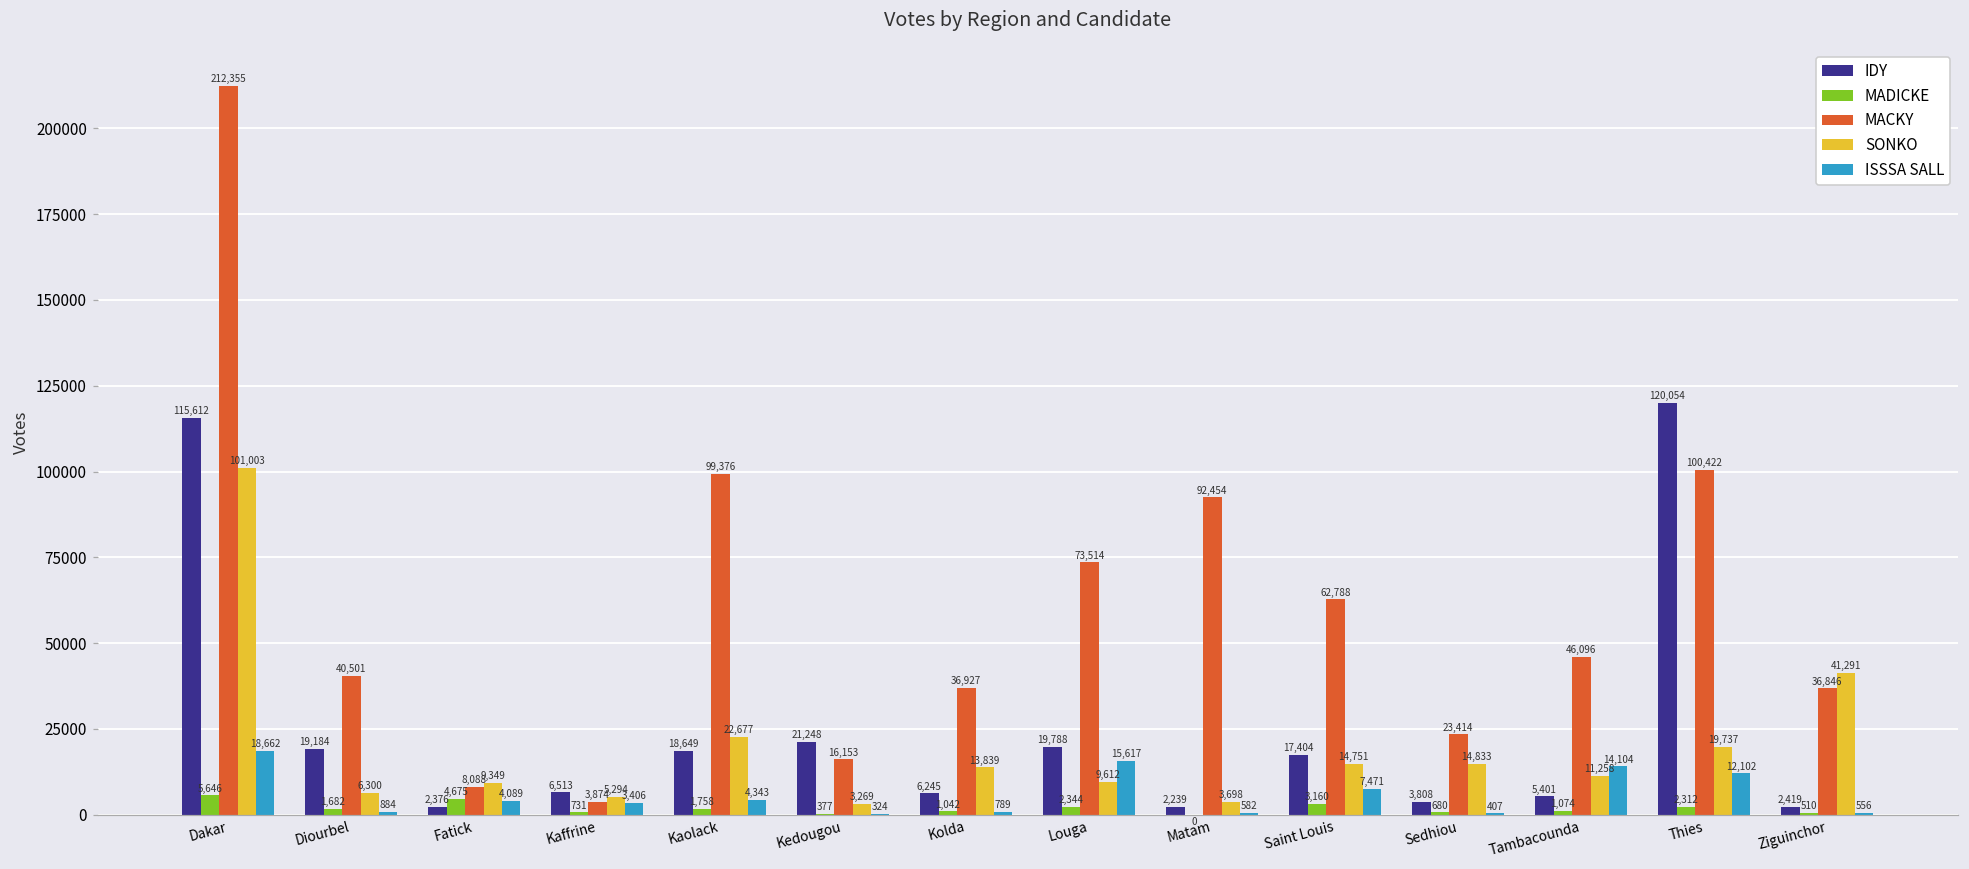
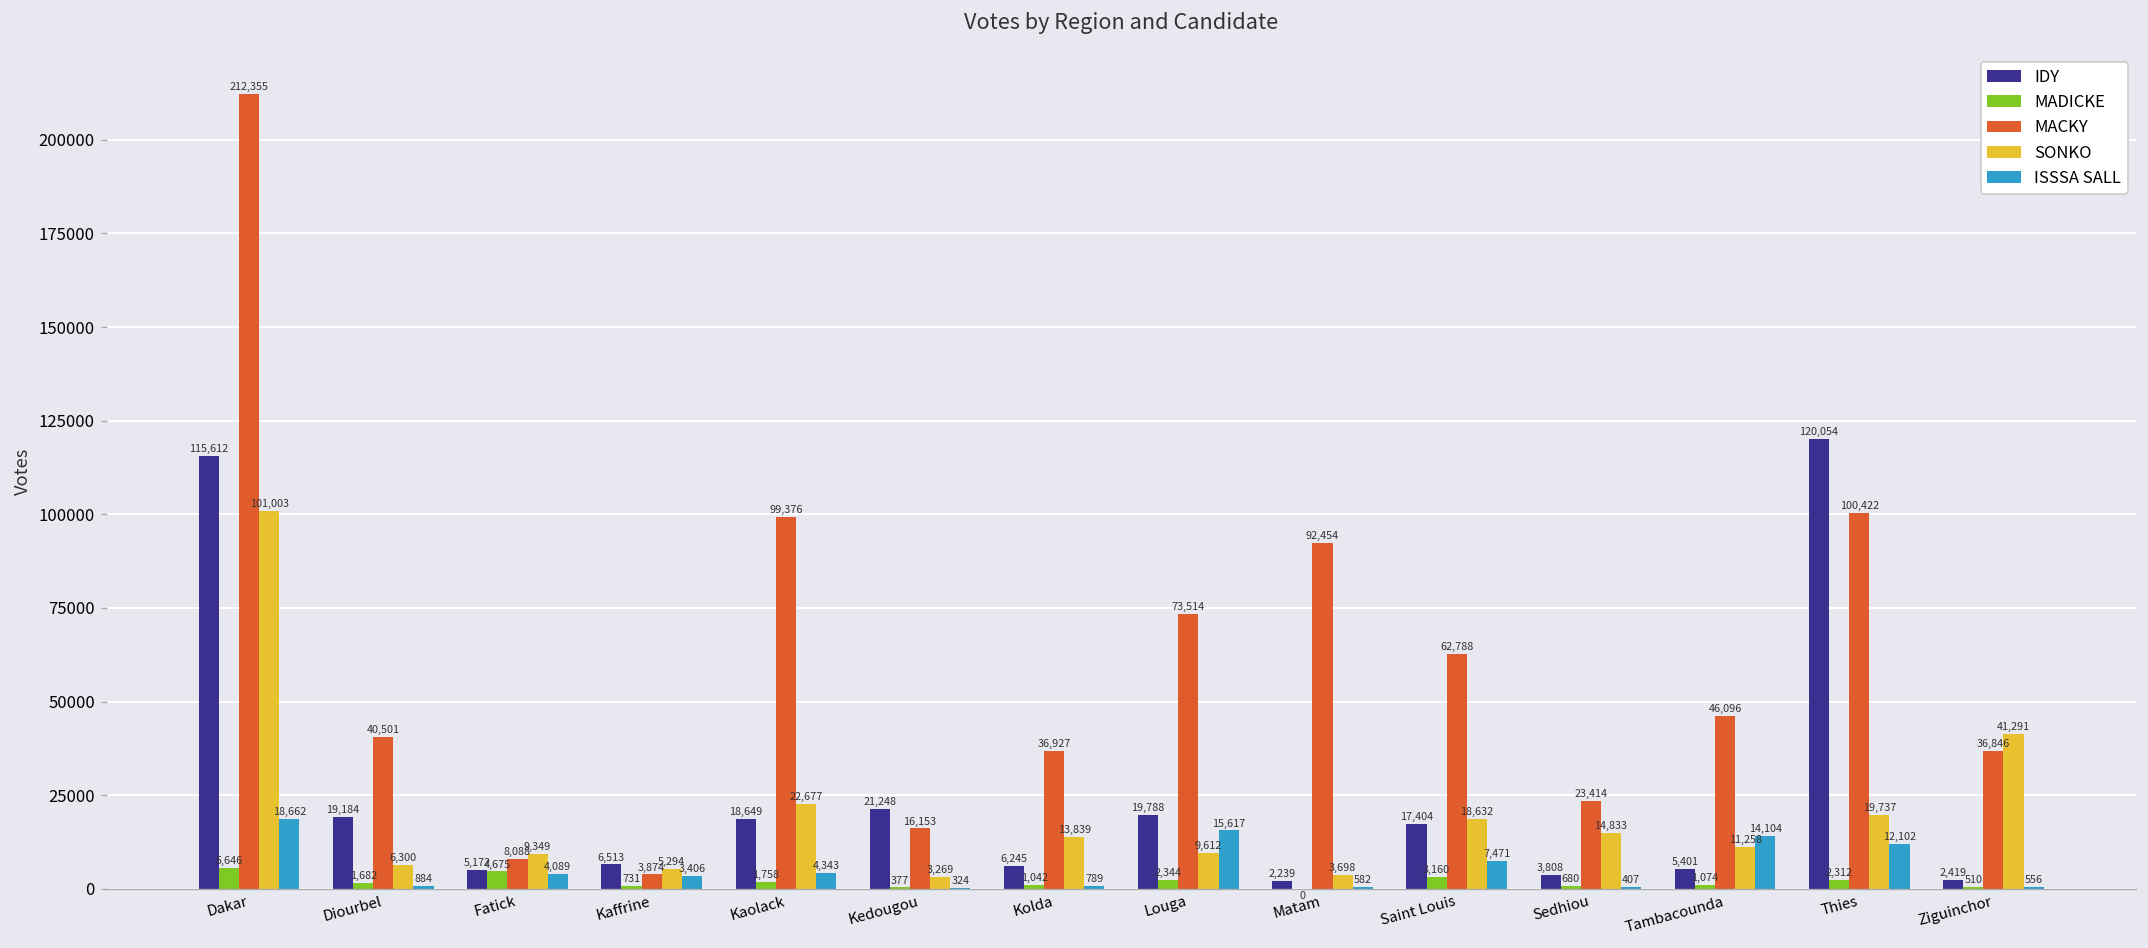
IDY, Fatick: 2,376 -> 5,172
SONKO, Saint Louis: 14,751 -> 18,632
